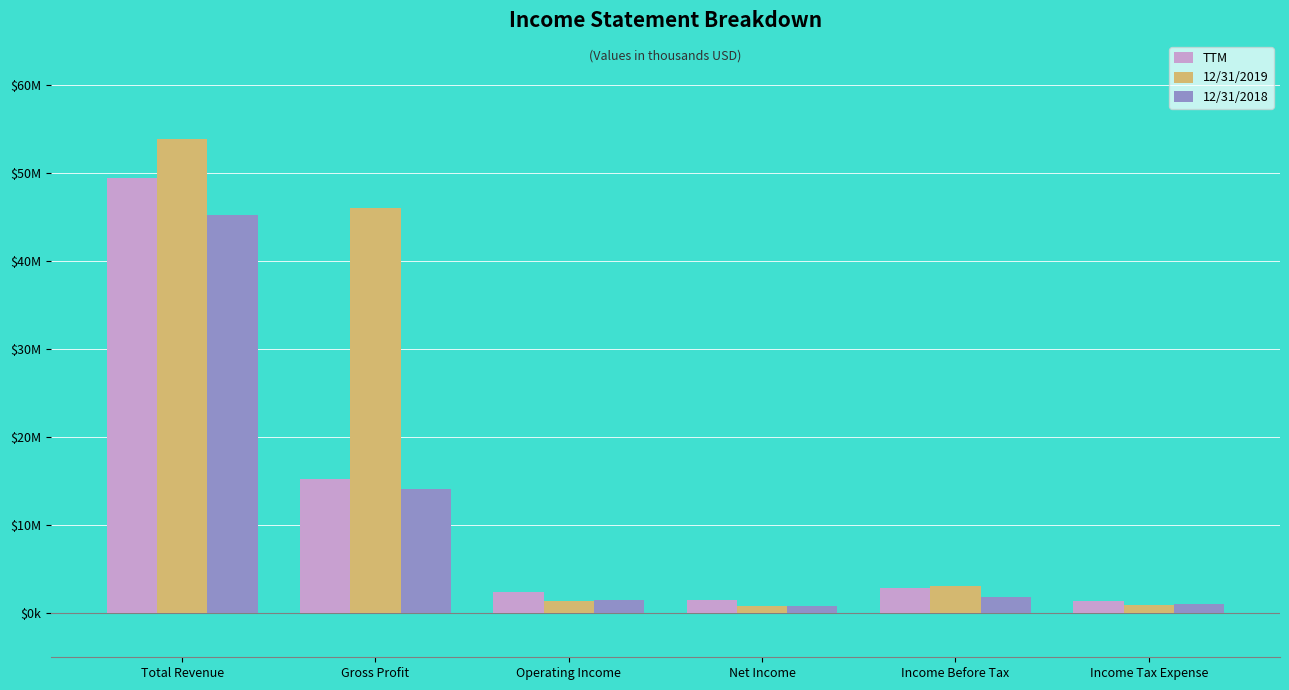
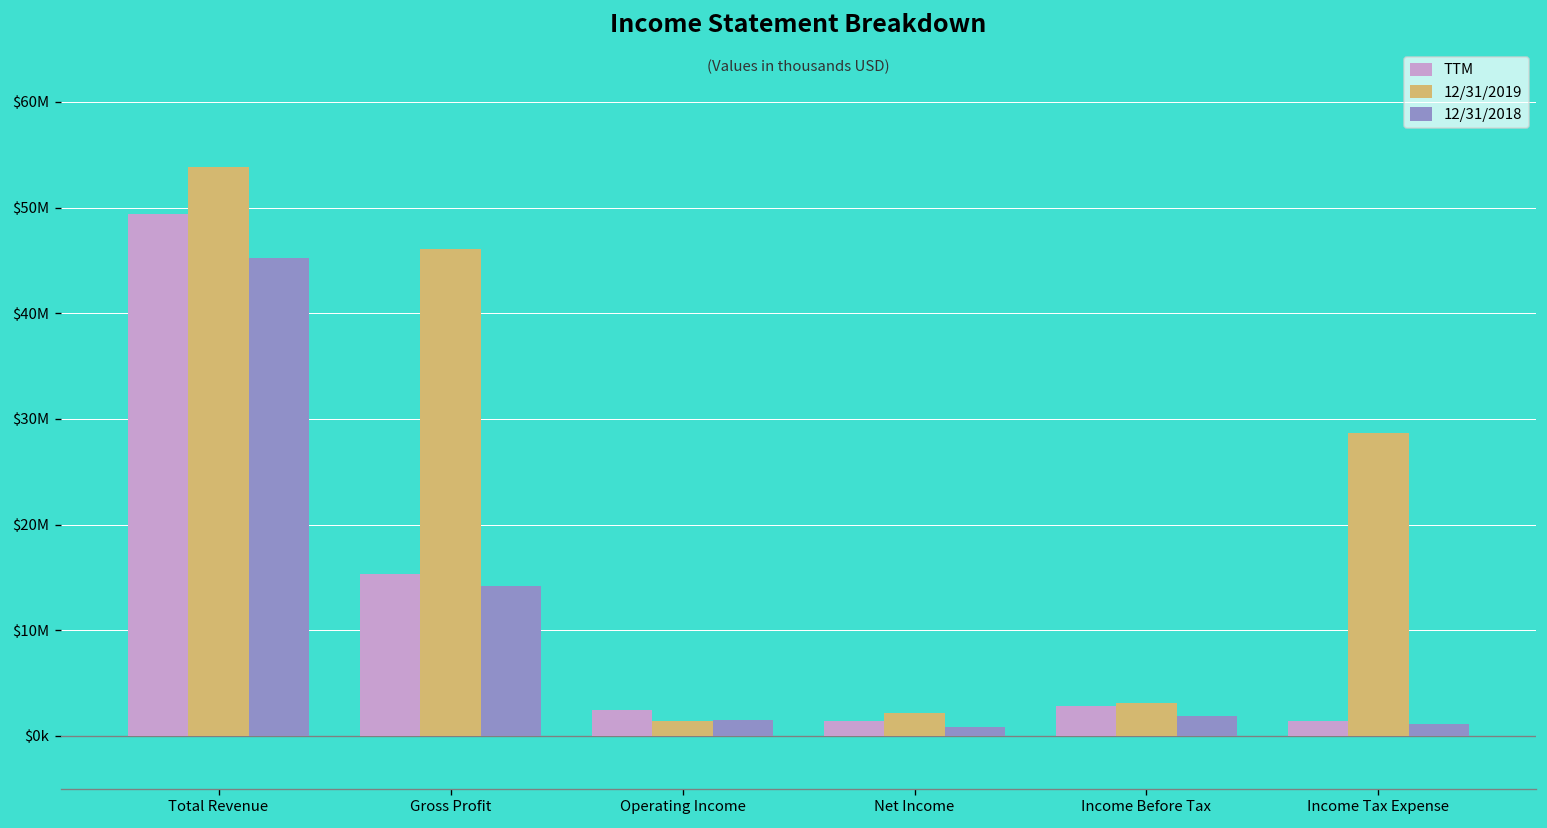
12/31/2019, Net Income: $1000000 -> $2000000
12/31/2019, Income Tax Expense: $1000000 -> $29000000
